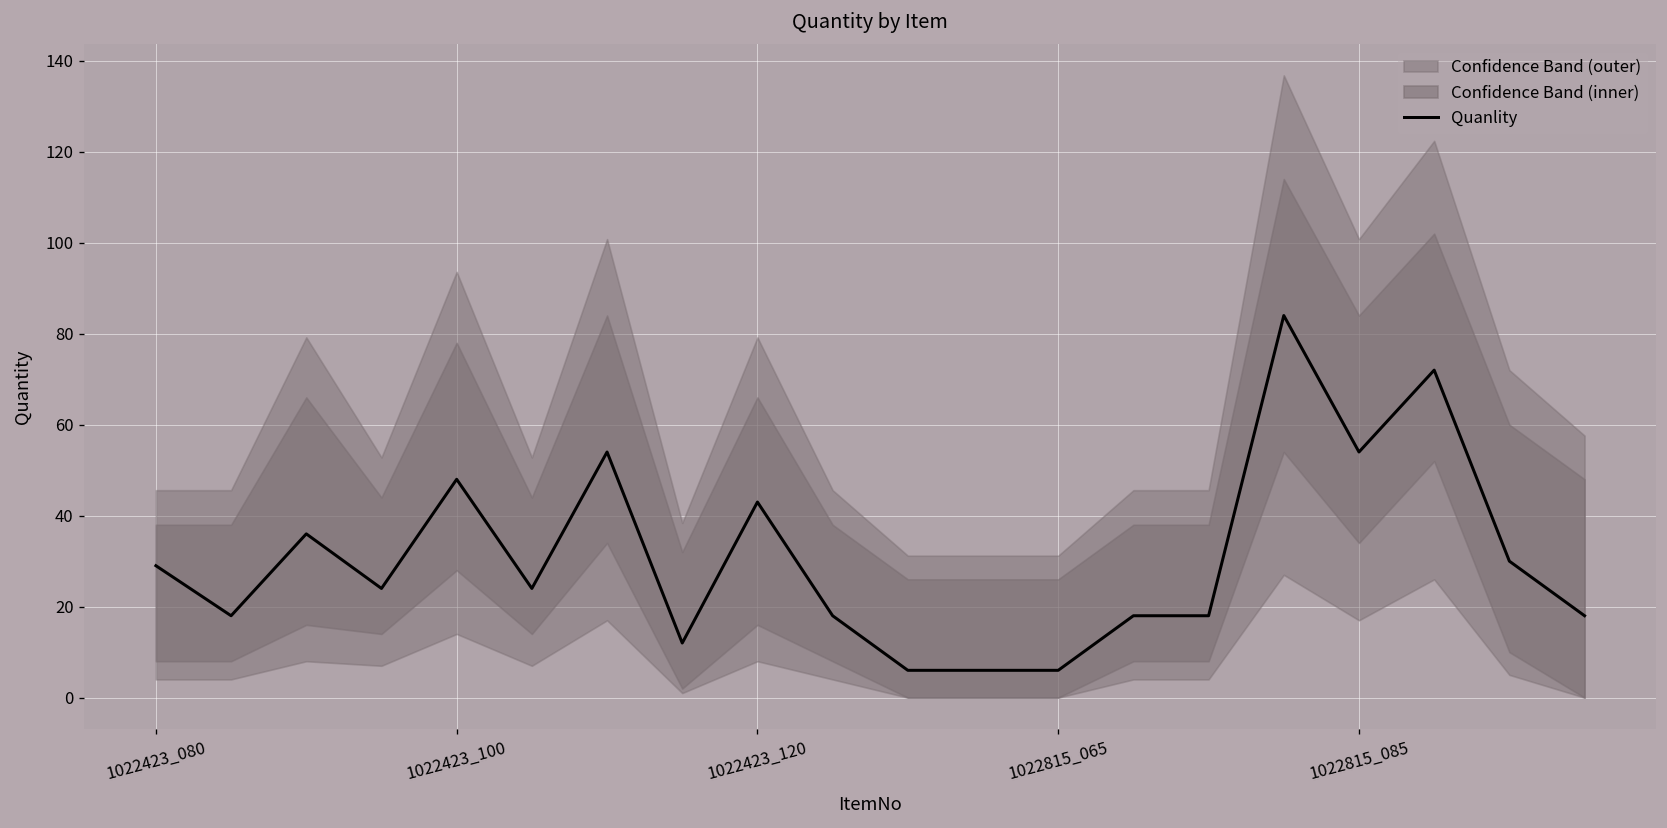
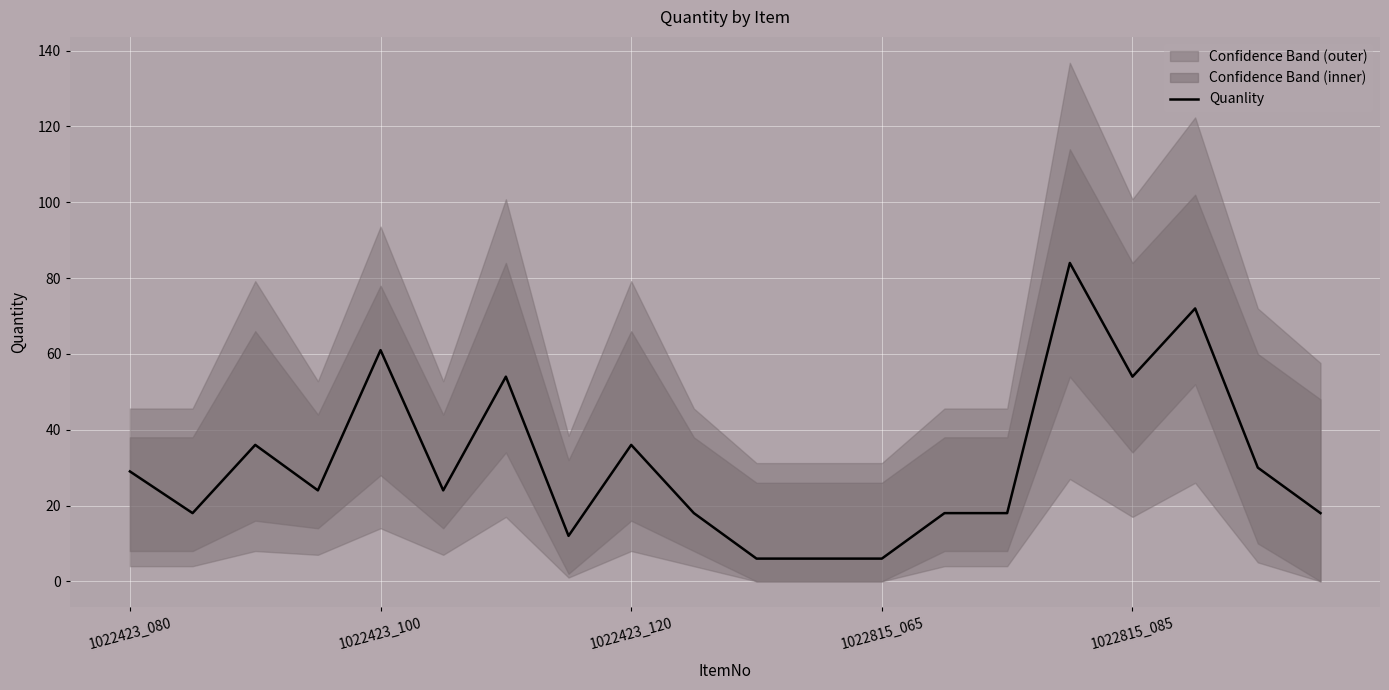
Quanlity, 1022423_100: 48 -> 61
Quanlity, 1022423_120: 43 -> 36
